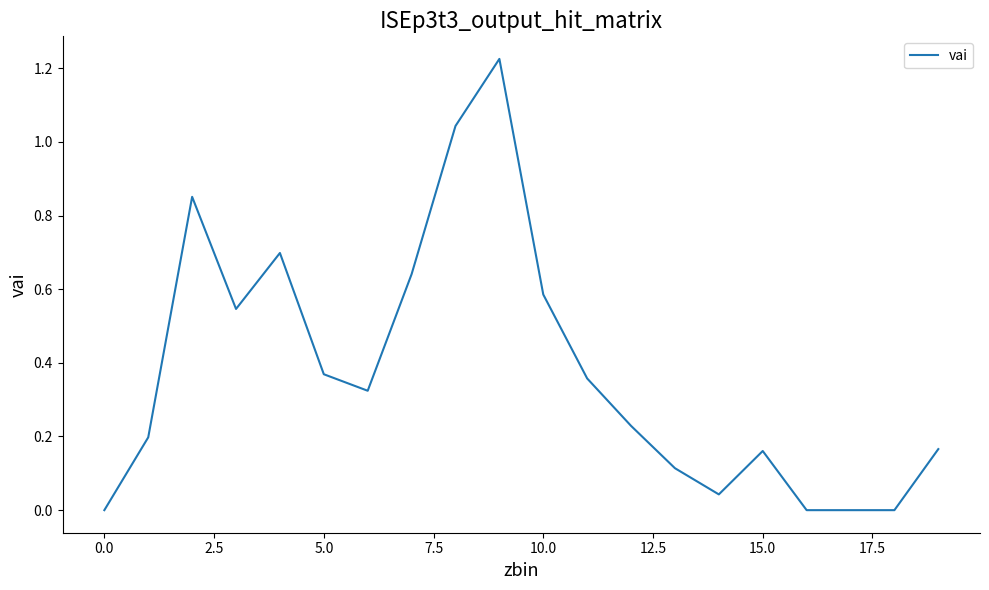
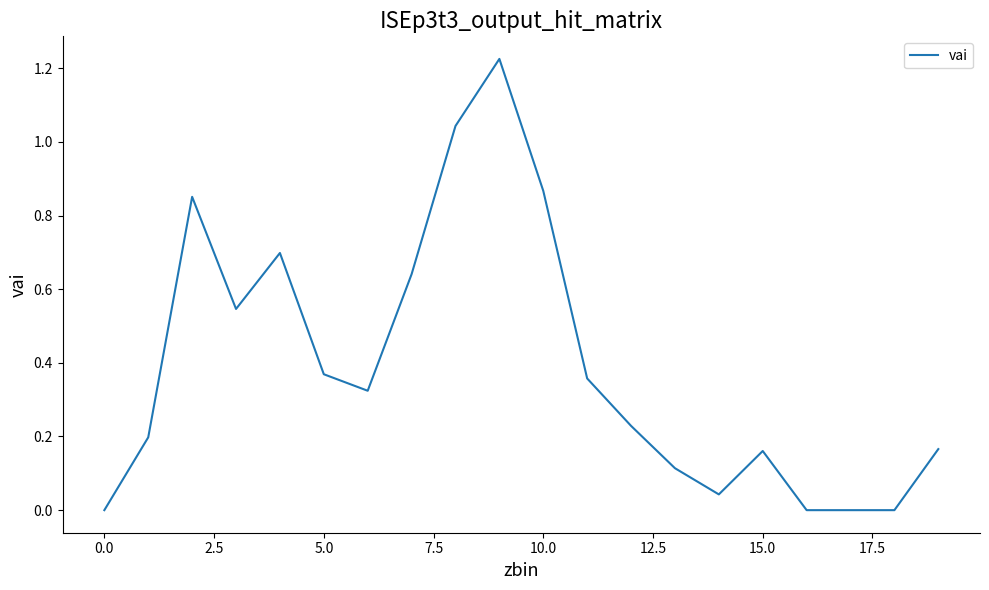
10.0: 0.59 -> 0.87
